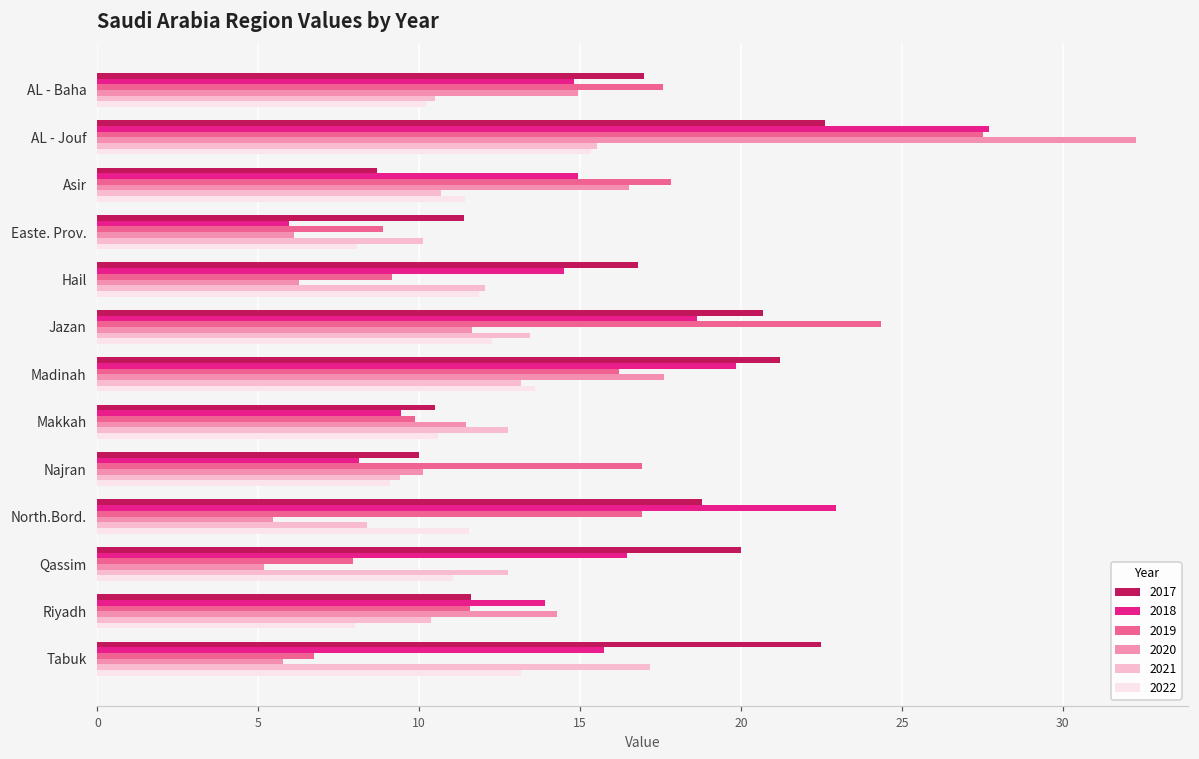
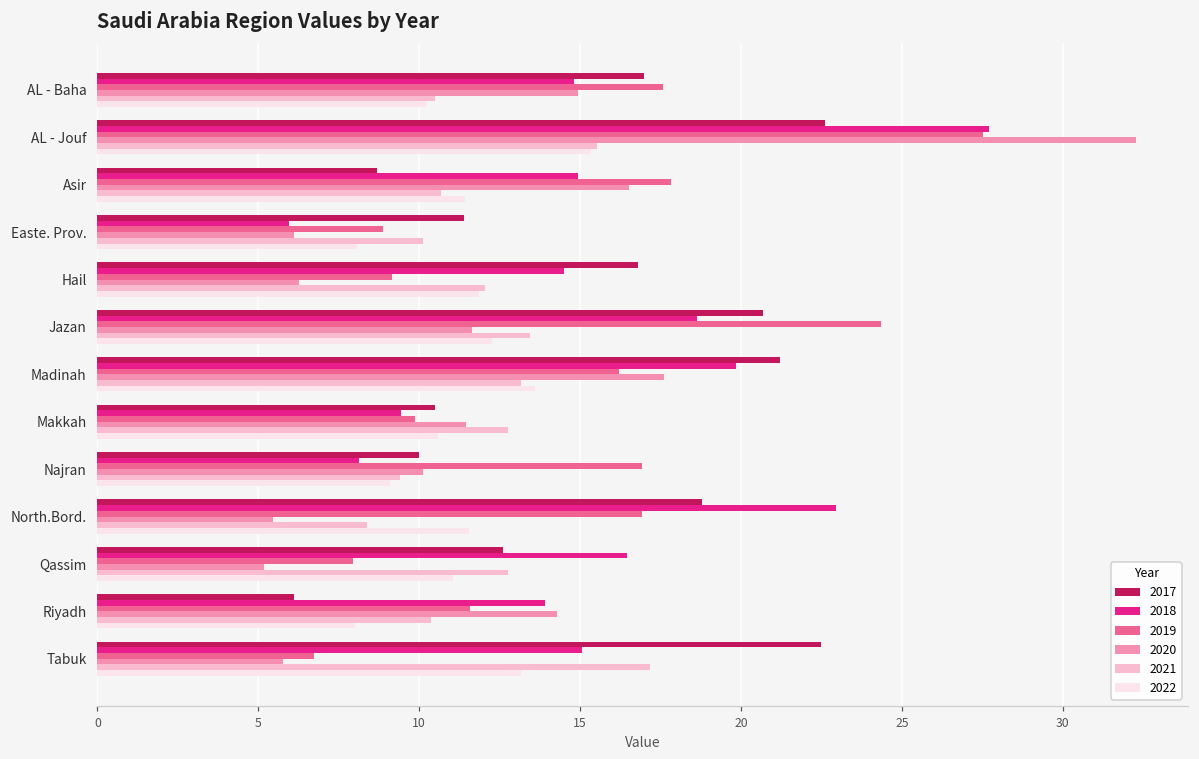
2017, Qassim: 20.0 -> 12.6
2017, Riyadh: 11.6 -> 6.1
2018, Tabuk: 15.7 -> 15.0
